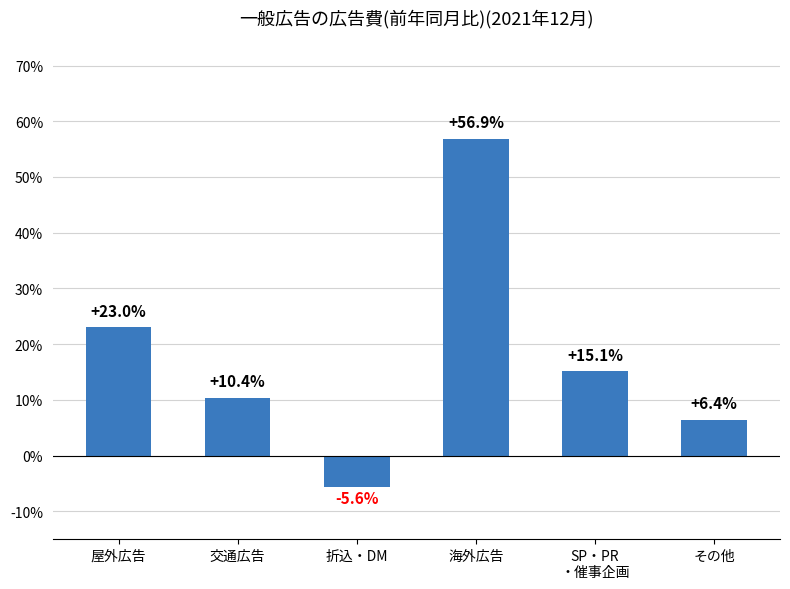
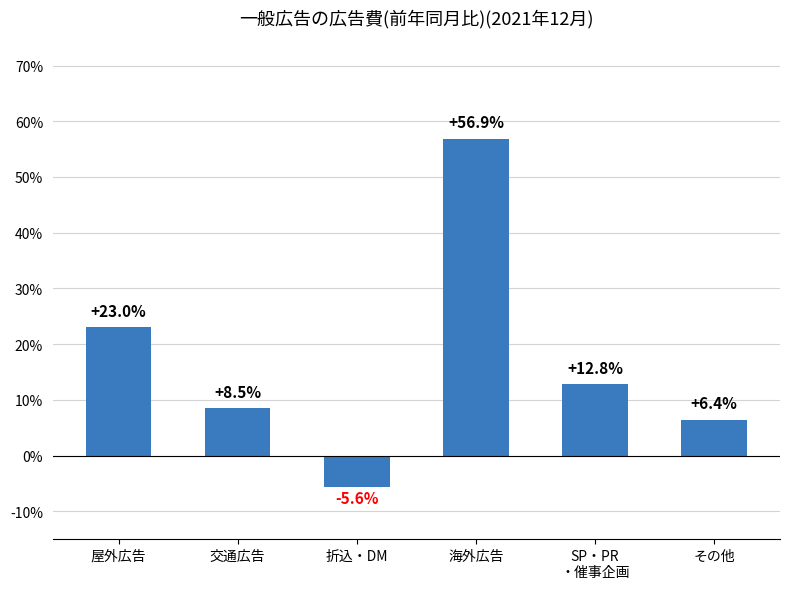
交通広告: +10.4% -> +8.5%
SP・PR ・催事企画: +15.1% -> +12.8%
